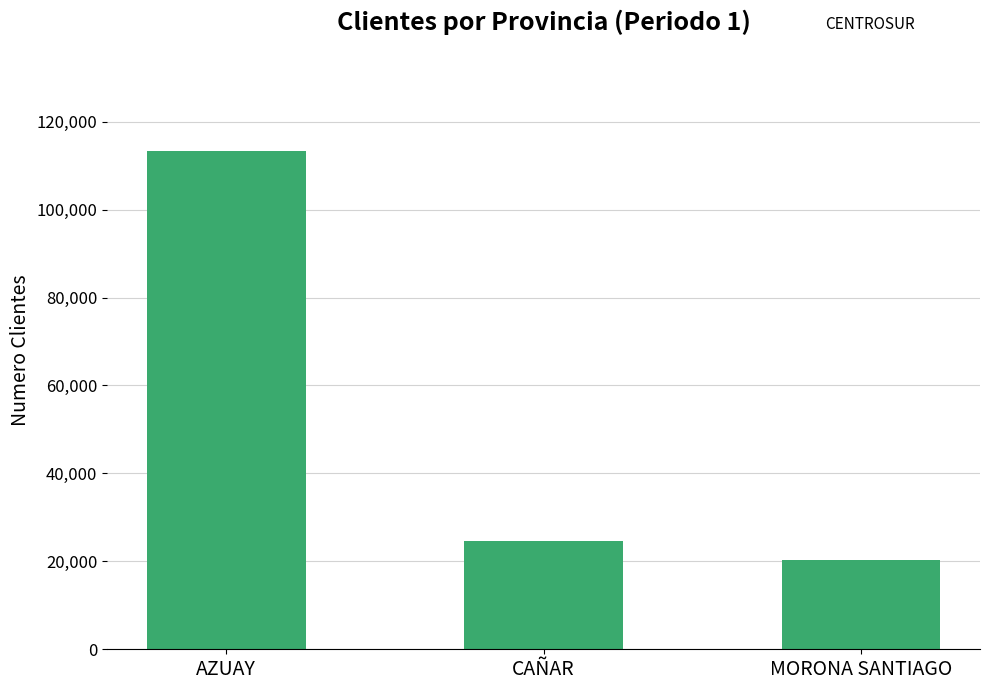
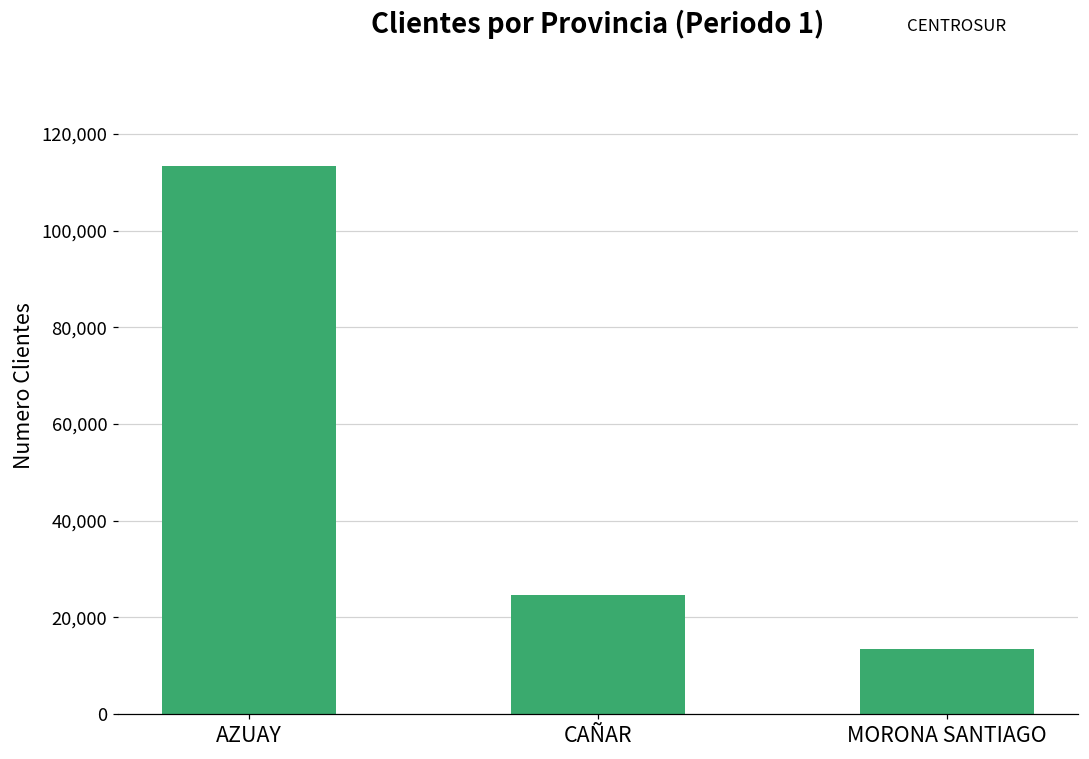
MORONA SANTIAGO: 20,000 -> 13,000
